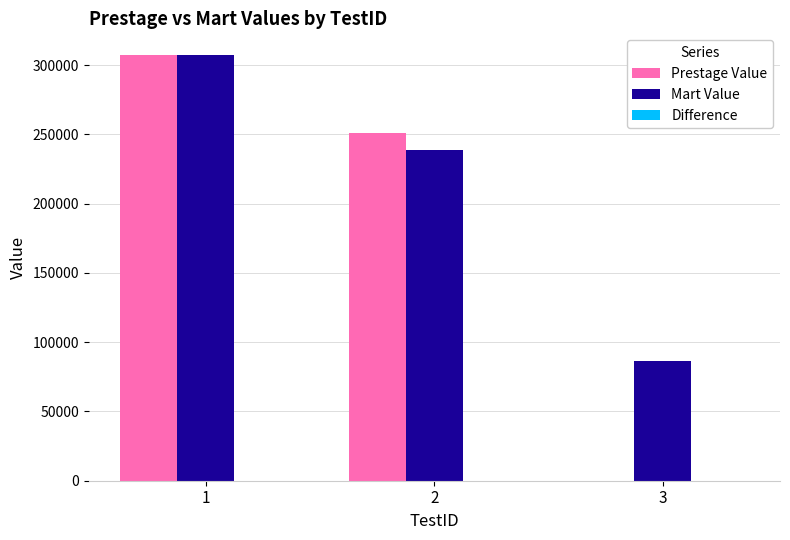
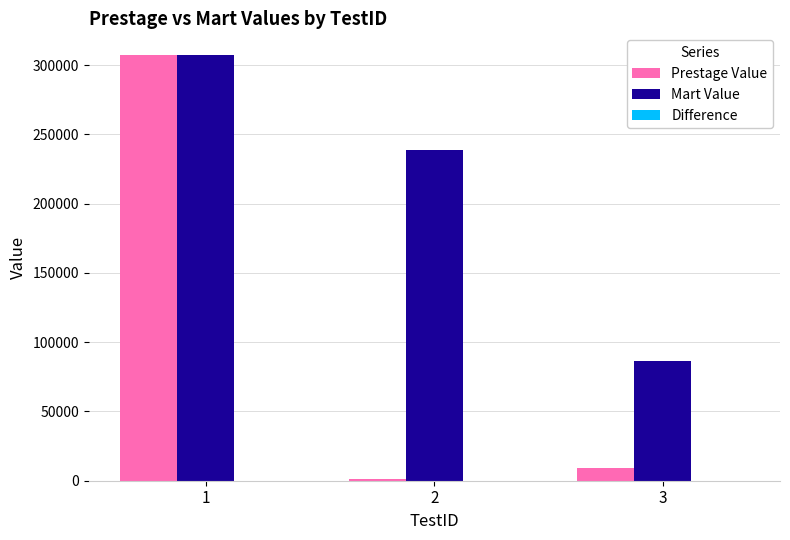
Prestage Value, 2: 251000 -> 2000
Prestage Value, 3: 0 -> 9000
